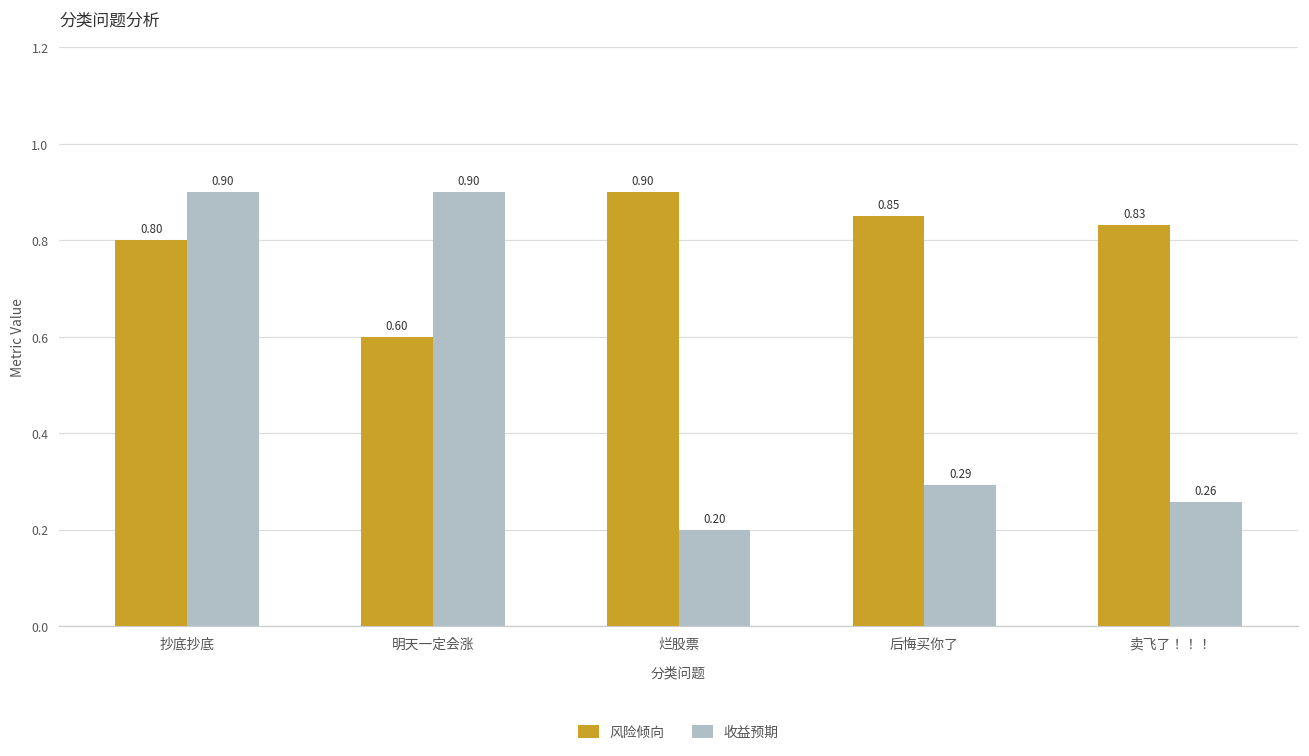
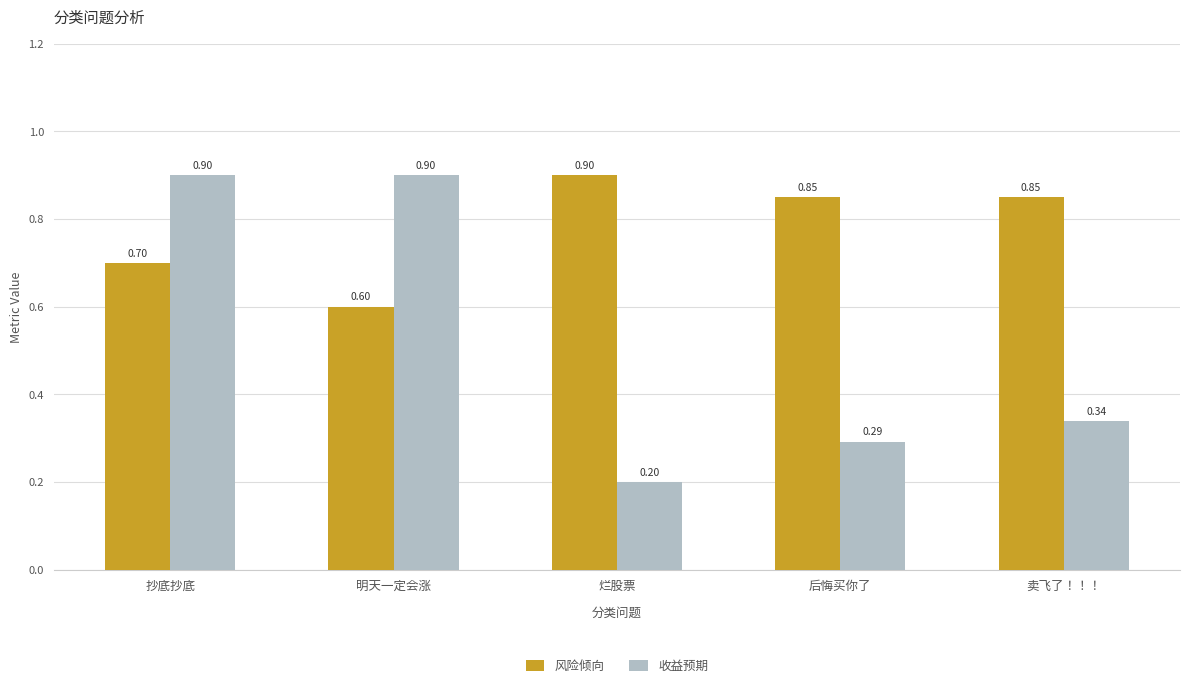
风险倾向, 抄底抄底: 0.80 -> 0.70
风险倾向, 卖飞了！！！: 0.83 -> 0.85
收益预期, 卖飞了！！！: 0.26 -> 0.34
